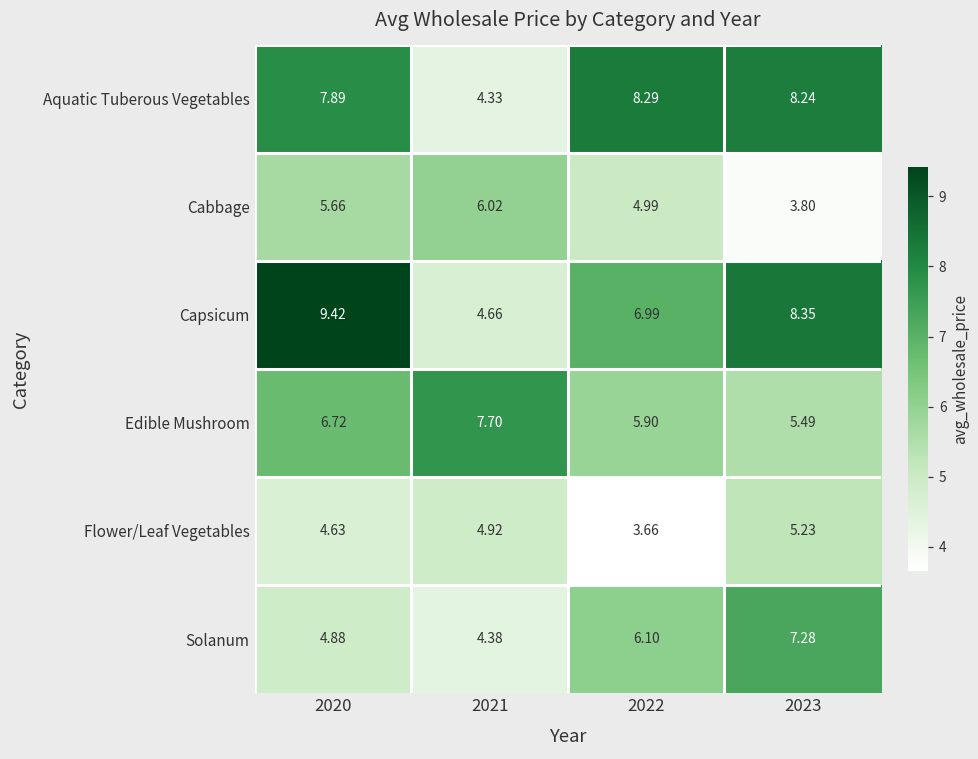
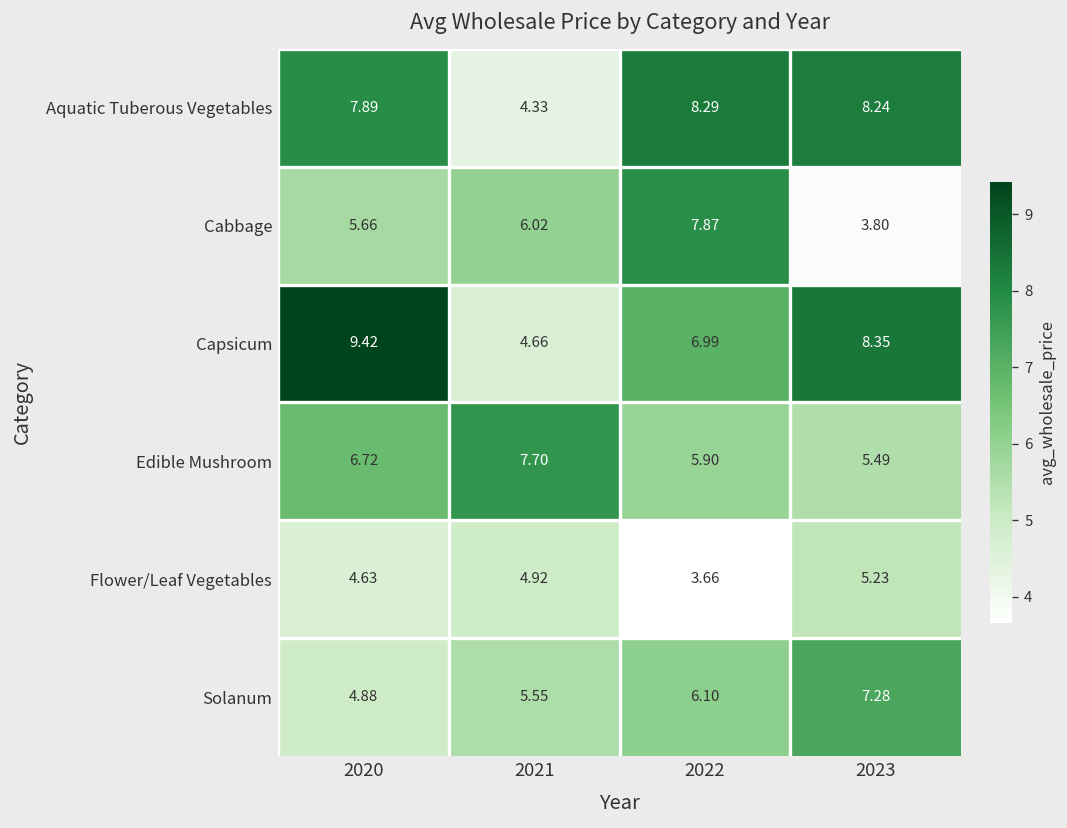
Cabbage, 2022: 4.99 -> 7.87
Solanum, 2021: 4.38 -> 5.55
